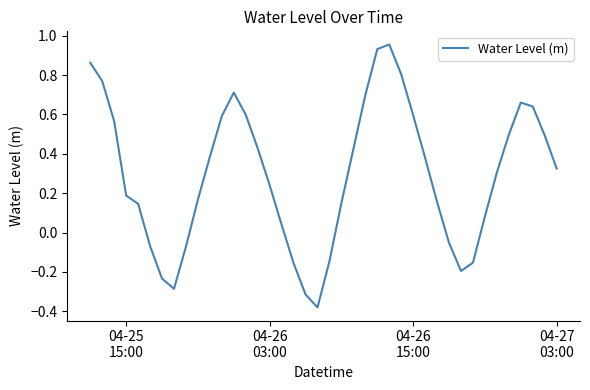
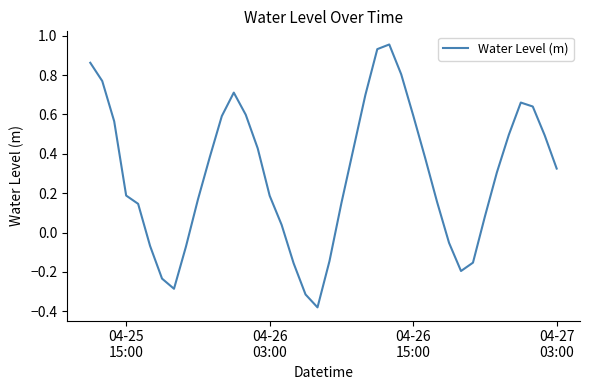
04-26 03:00: 0.24 -> 0.19
